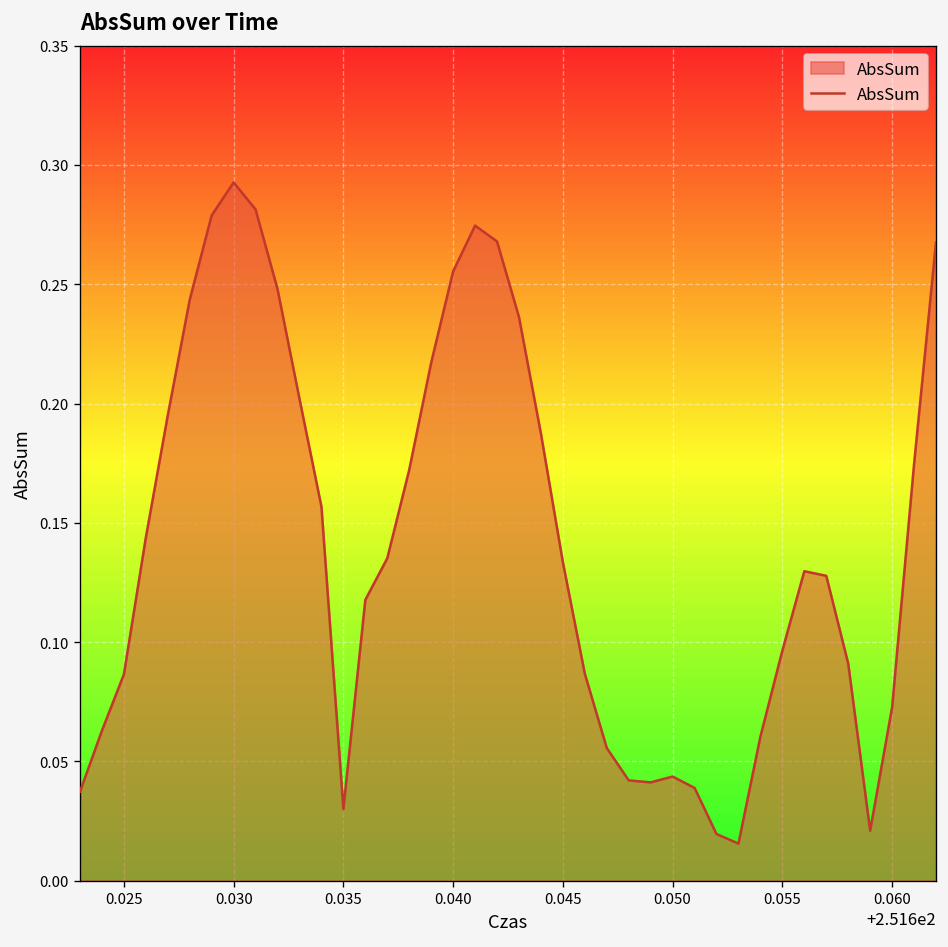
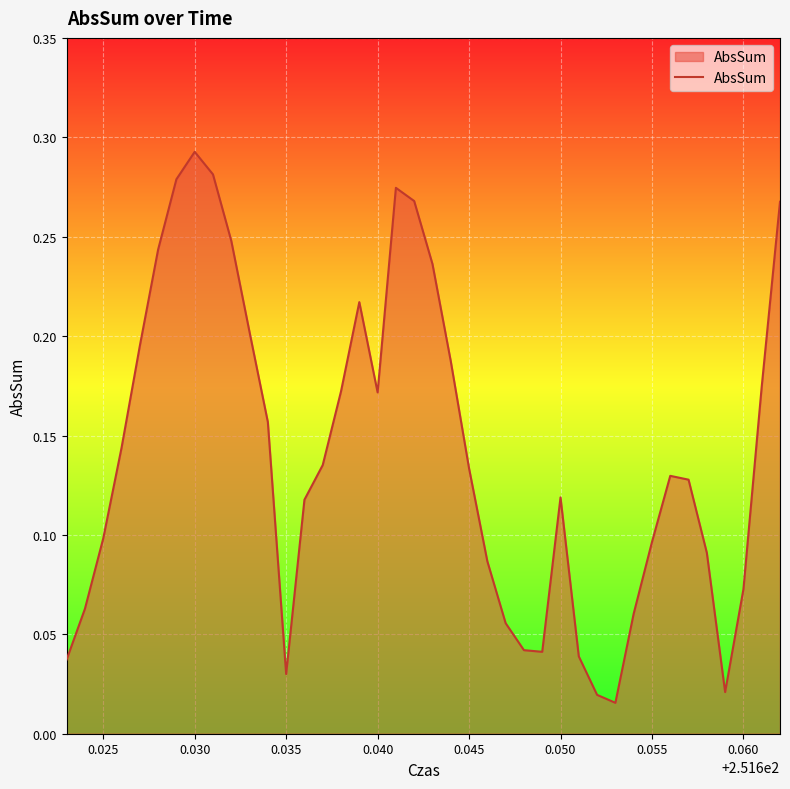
0.025: 0.086 -> 0.098
0.040: 0.255 -> 0.172
0.050: 0.044 -> 0.119
